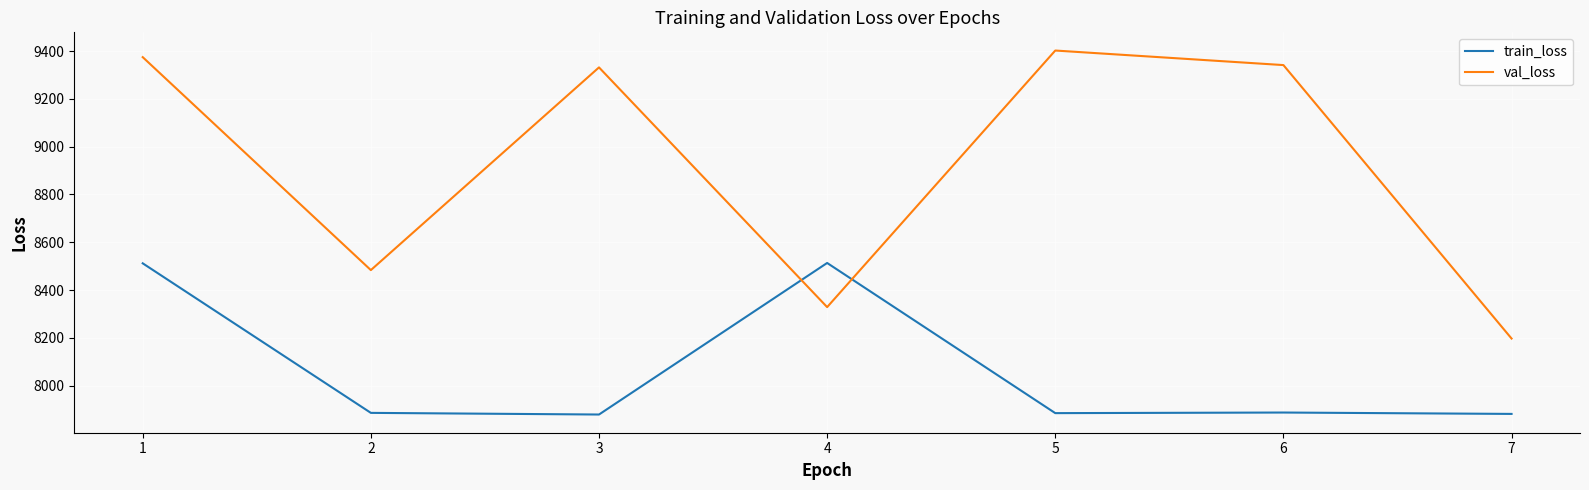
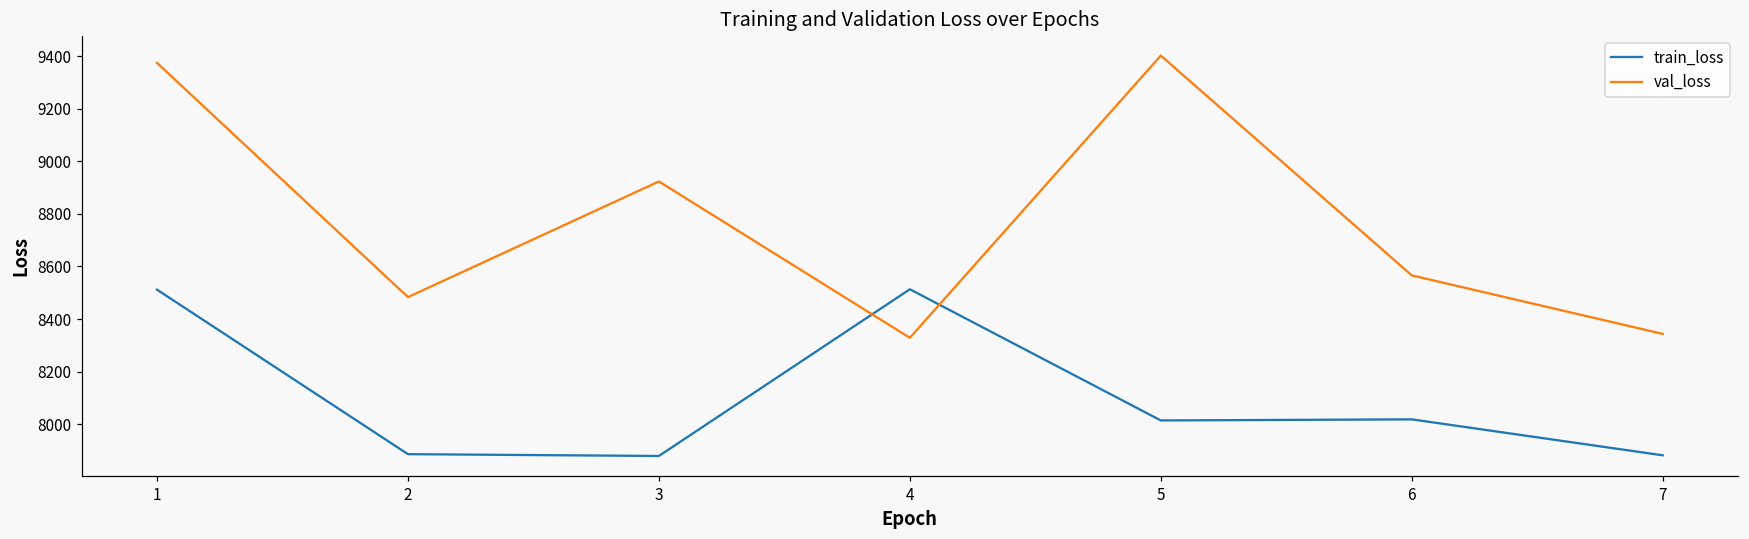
val_loss, 3: 9330 -> 8920
train_loss, 5: 7880 -> 8010
train_loss, 6: 7890 -> 8020
val_loss, 6: 9340 -> 8570
val_loss, 7: 8200 -> 8340
